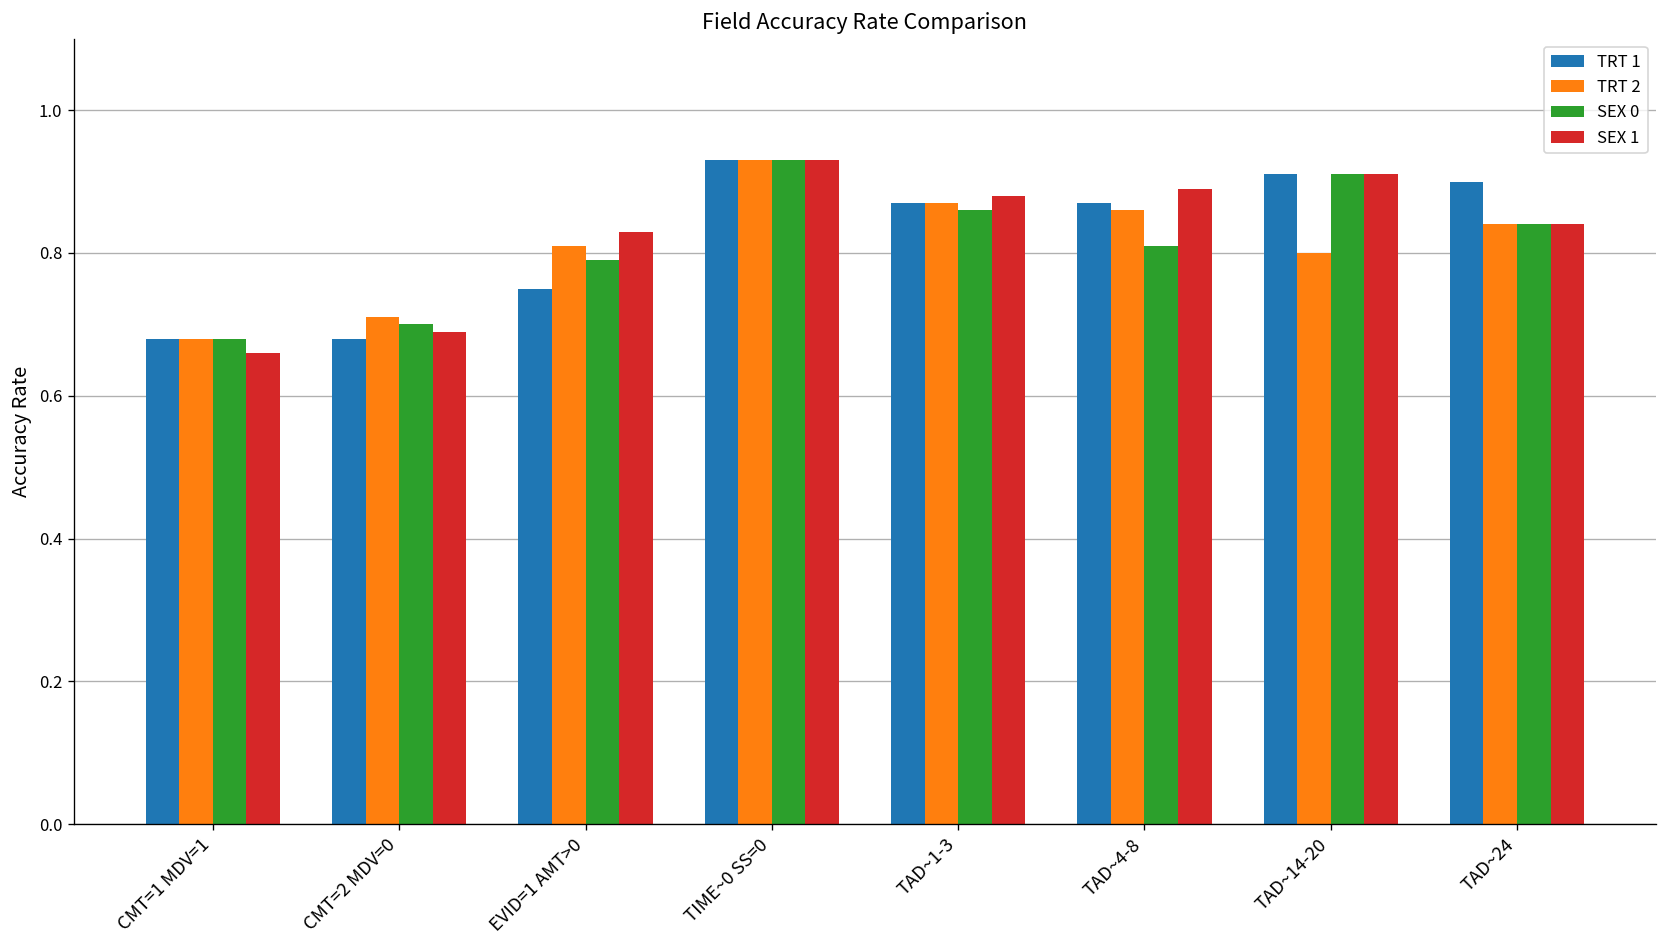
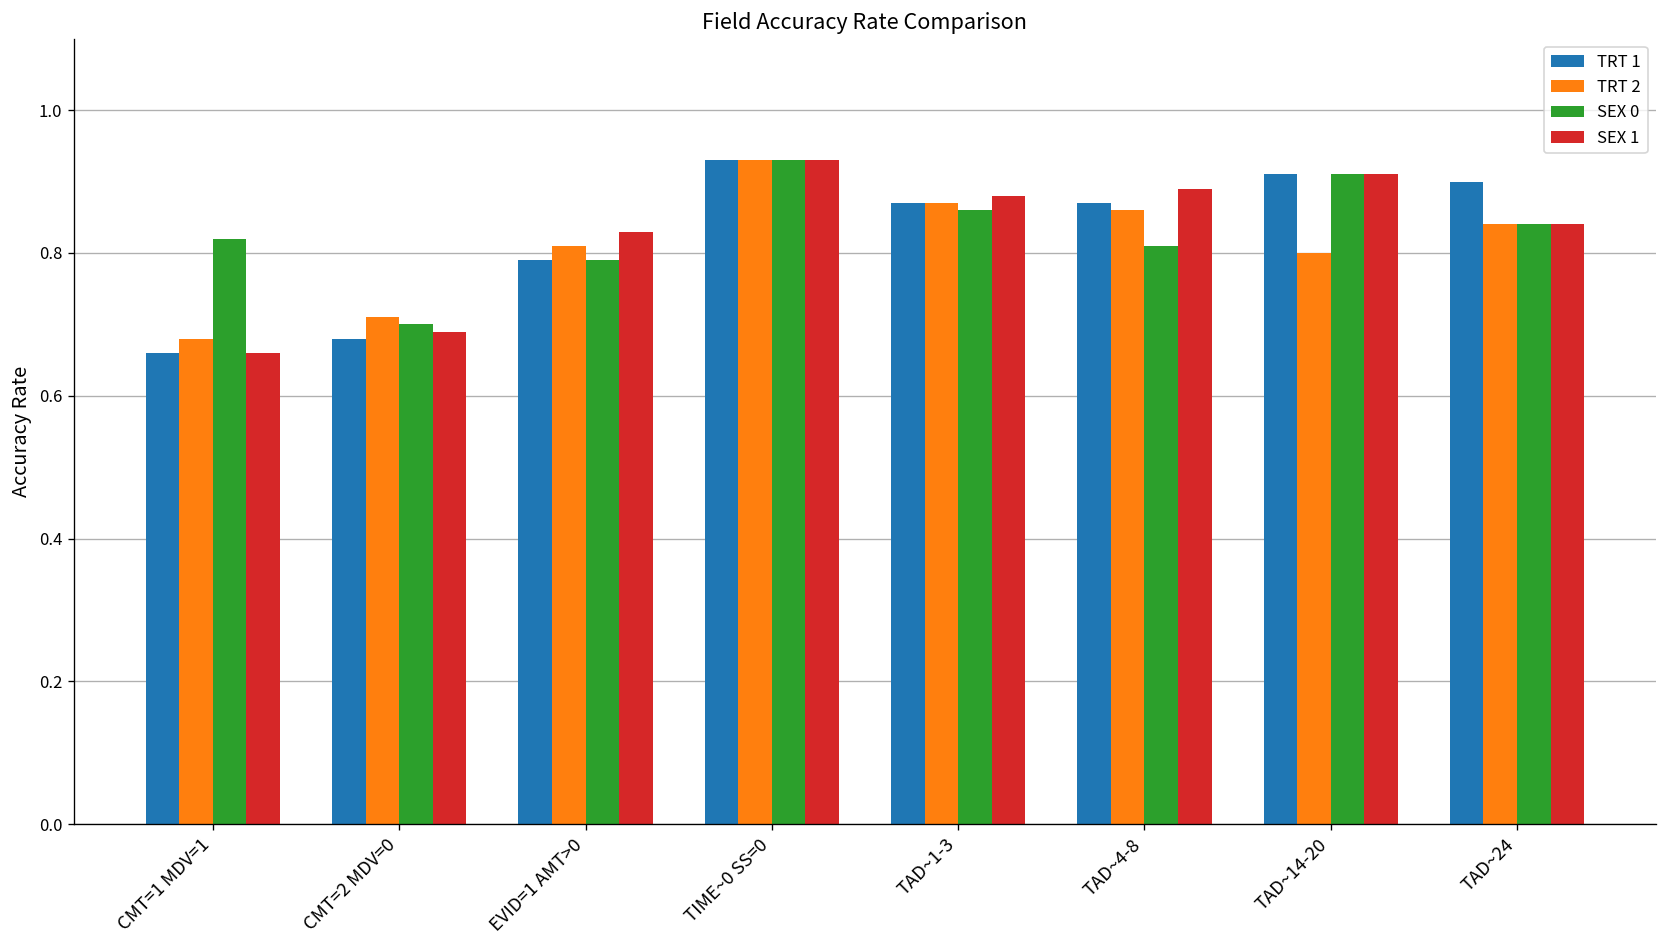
TRT 1, CMT=1 MDV=1: 0.68 -> 0.66
SEX 0, CMT=1 MDV=1: 0.68 -> 0.82
TRT 1, EVID=1 AMT>0: 0.75 -> 0.79
